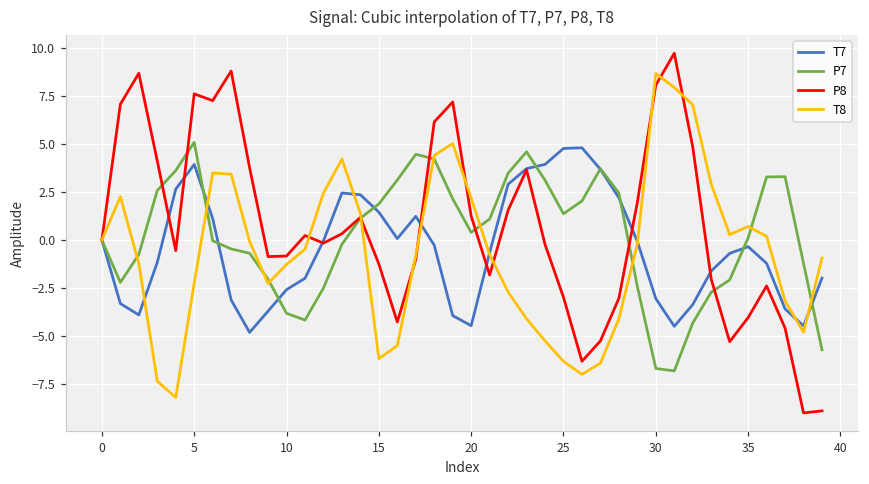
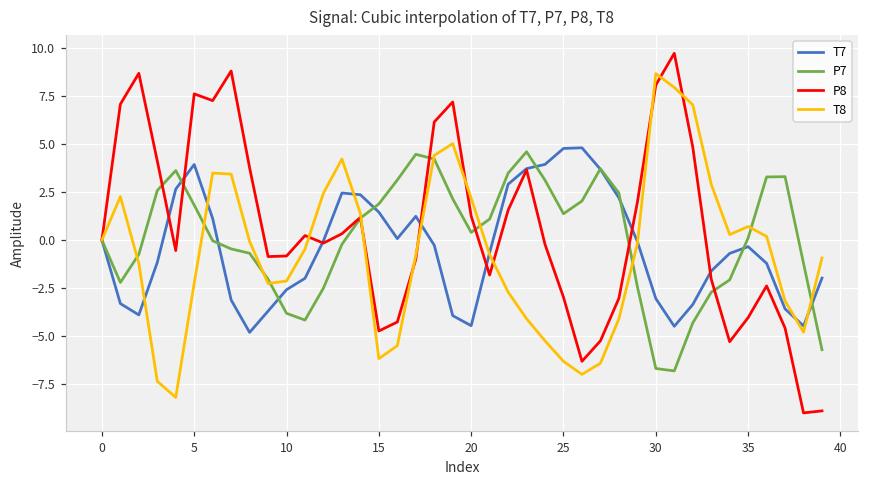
P7, 5: 5.1 -> 1.8
T8, 10: -1.3 -> -2.1
P8, 15: -1.2 -> -4.7
